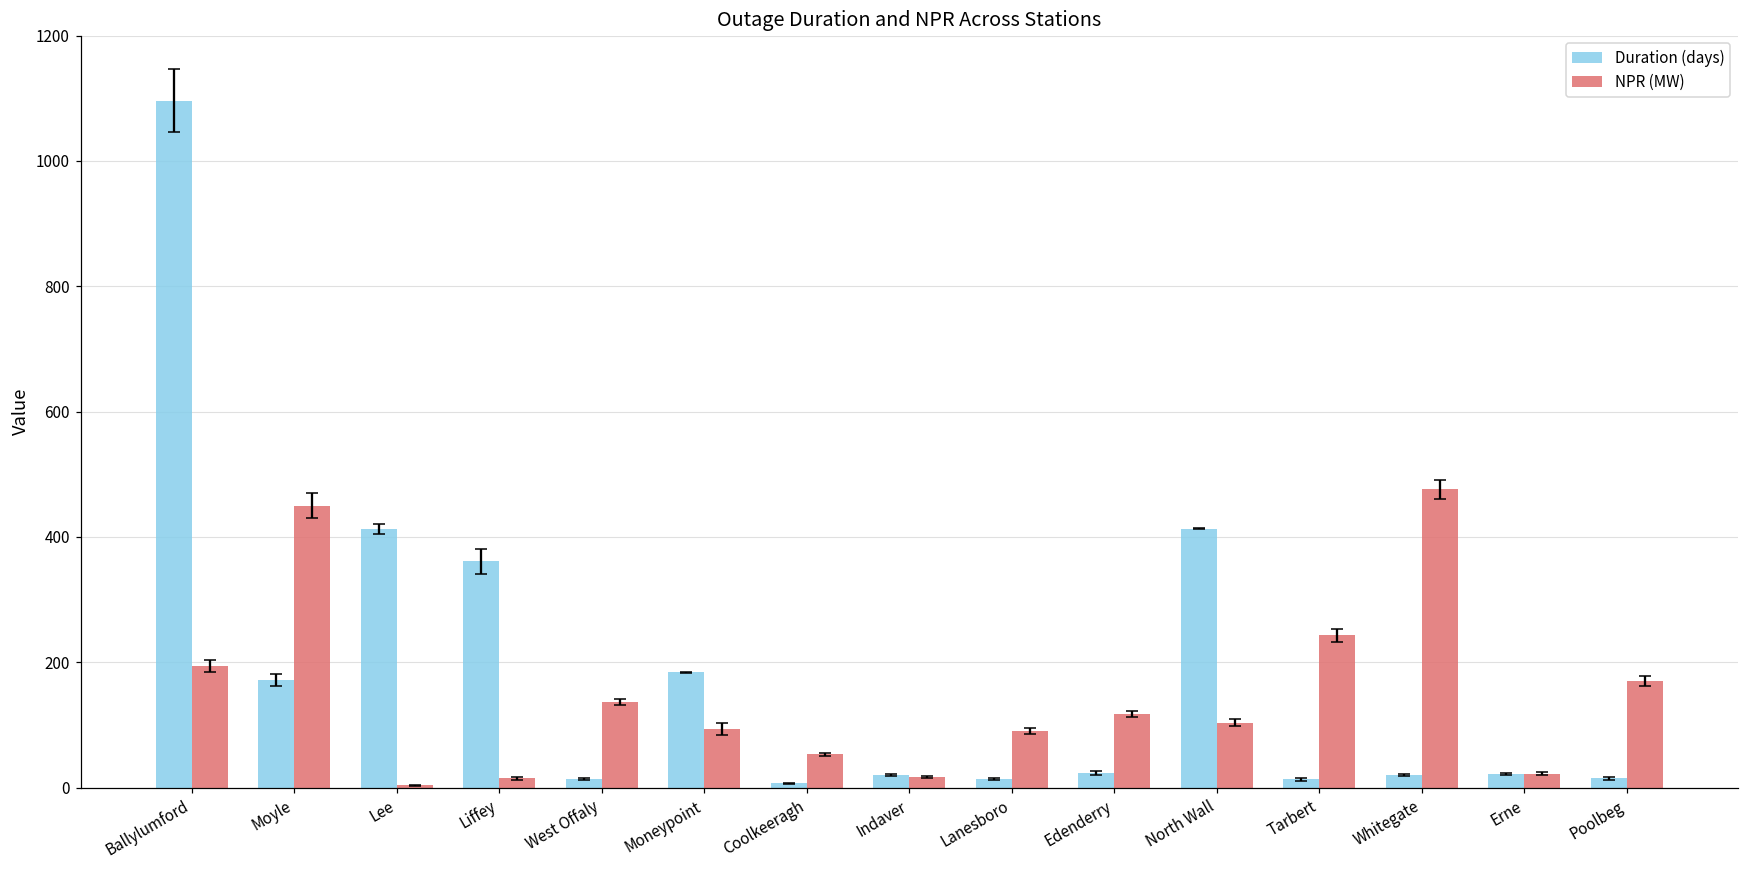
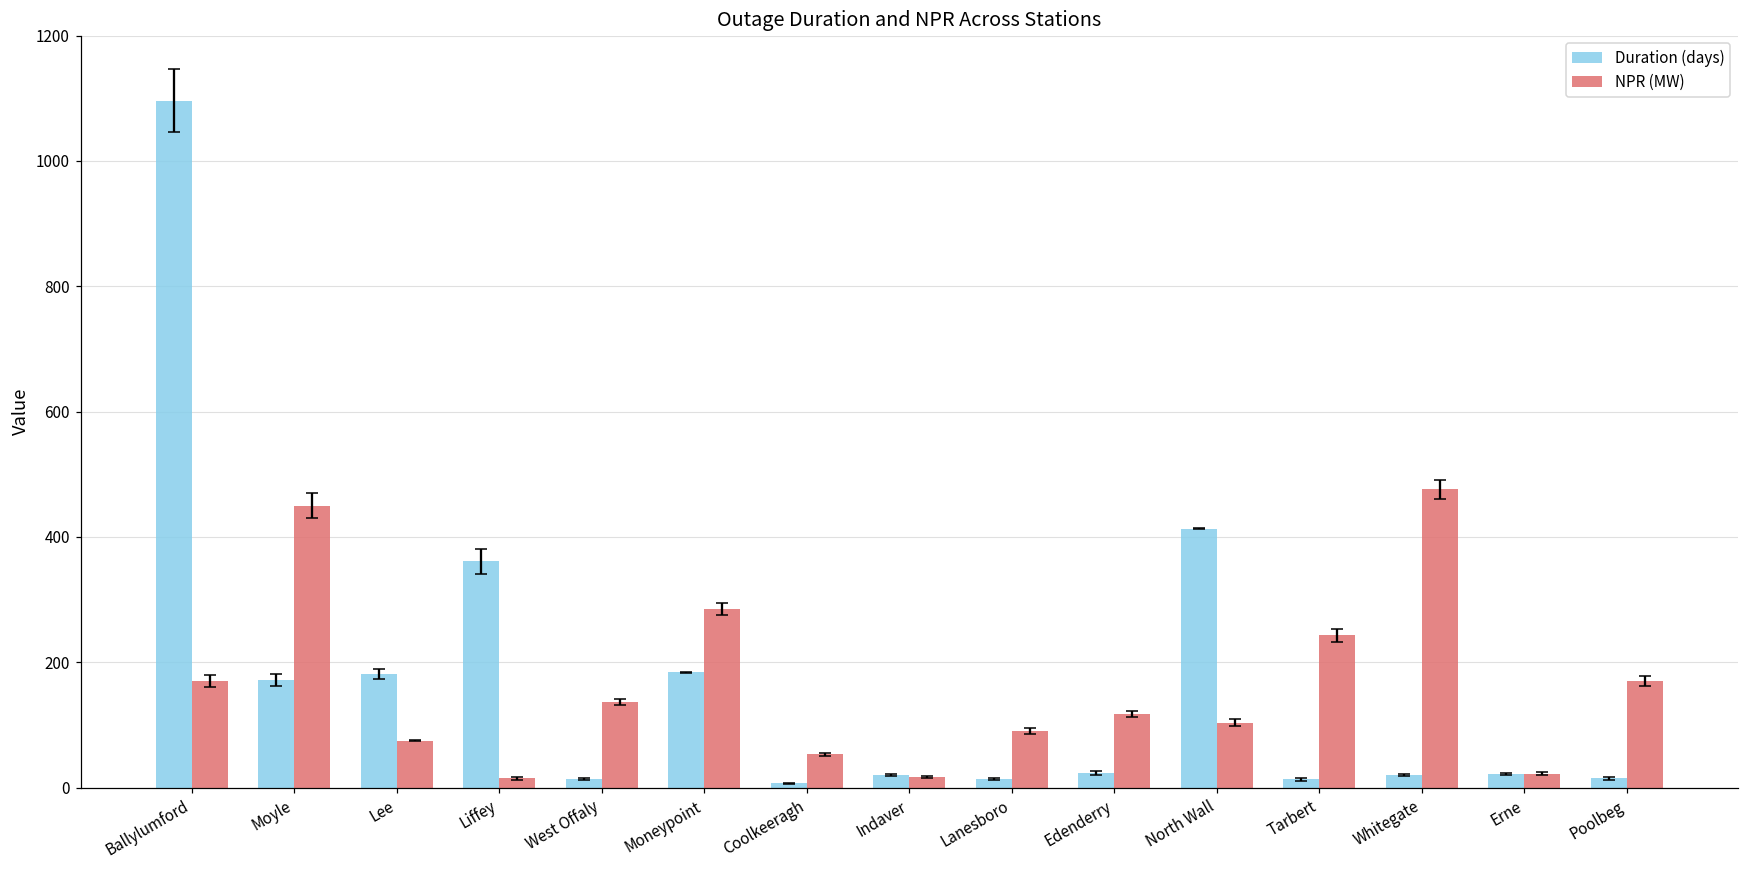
NPR (MW), Ballylumford: 190 -> 170
Duration (days), Lee: 410 -> 180
NPR (MW), Lee: 0 -> 80
NPR (MW), Moneypoint: 90 -> 290
